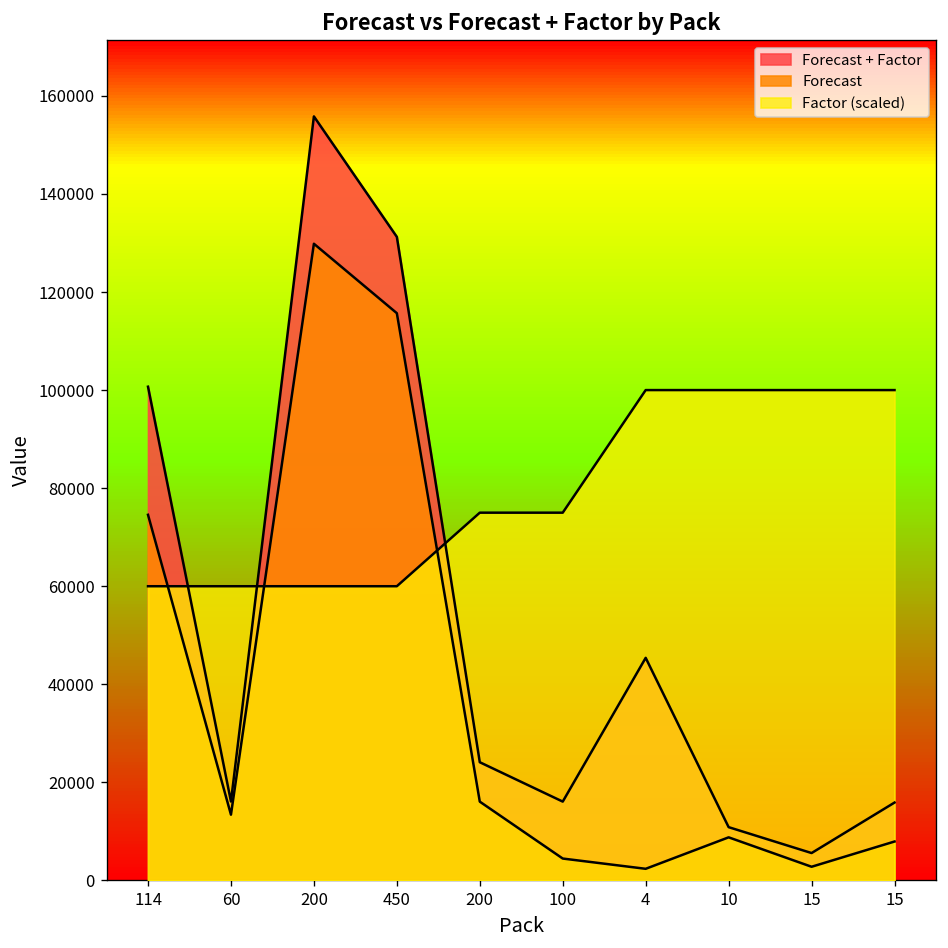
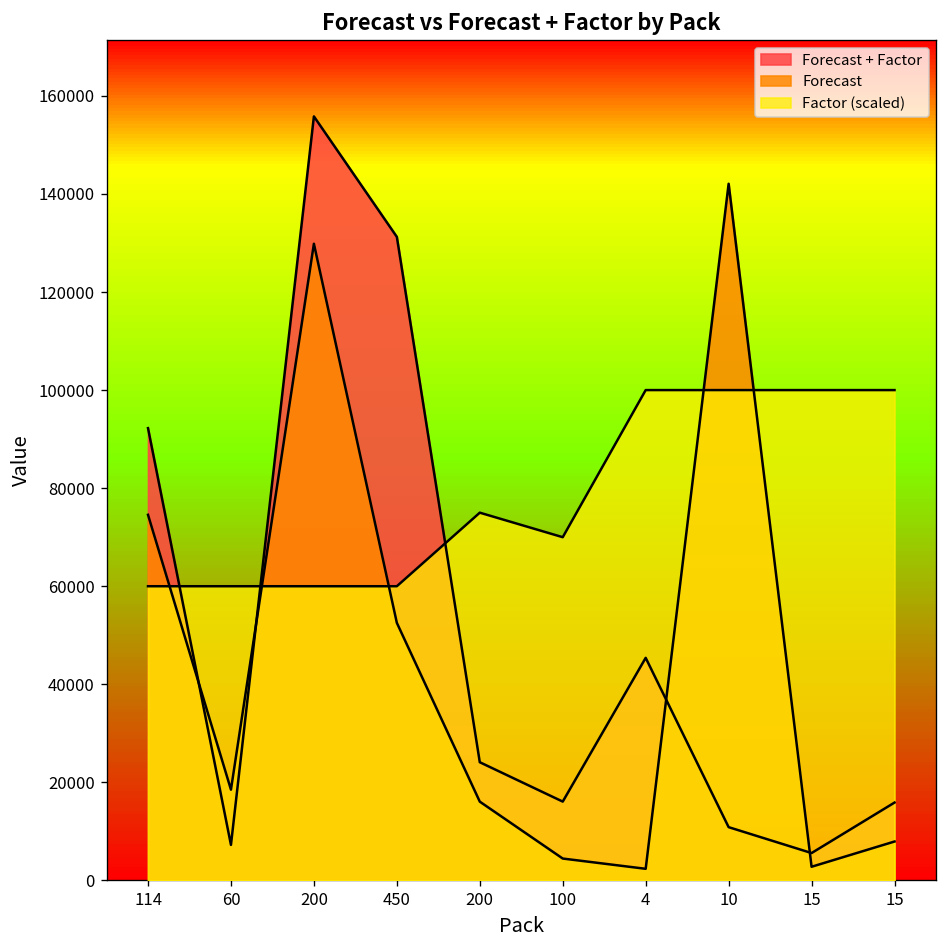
Forecast + Factor, 114: 101000 -> 92000
Forecast + Factor, 60: 16000 -> 7000
Forecast, 60: 13000 -> 19000
Forecast, 450: 116000 -> 53000
Factor (scaled), 100: 75000 -> 70000
Forecast, 10: 9000 -> 142000
